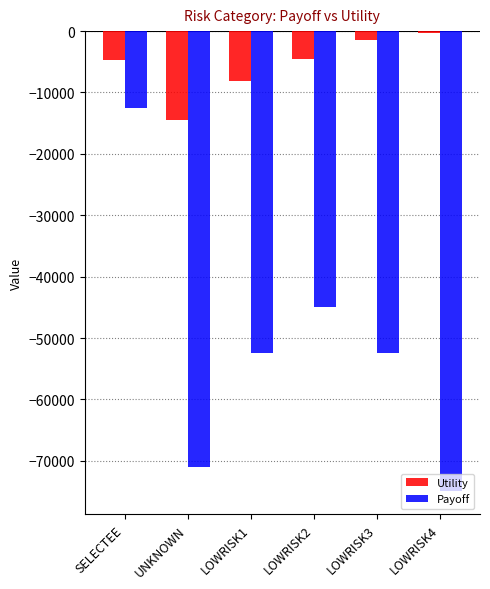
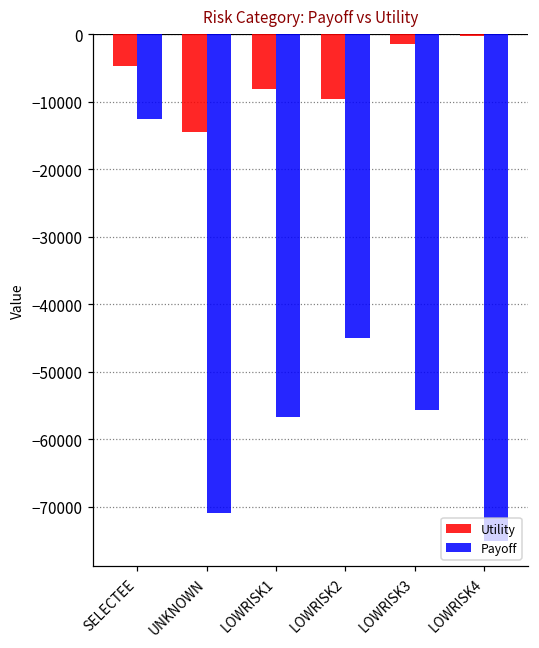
Payoff, LOWRISK1: -53000 -> -57000
Utility, LOWRISK2: -4000 -> -10000
Payoff, LOWRISK3: -53000 -> -56000
